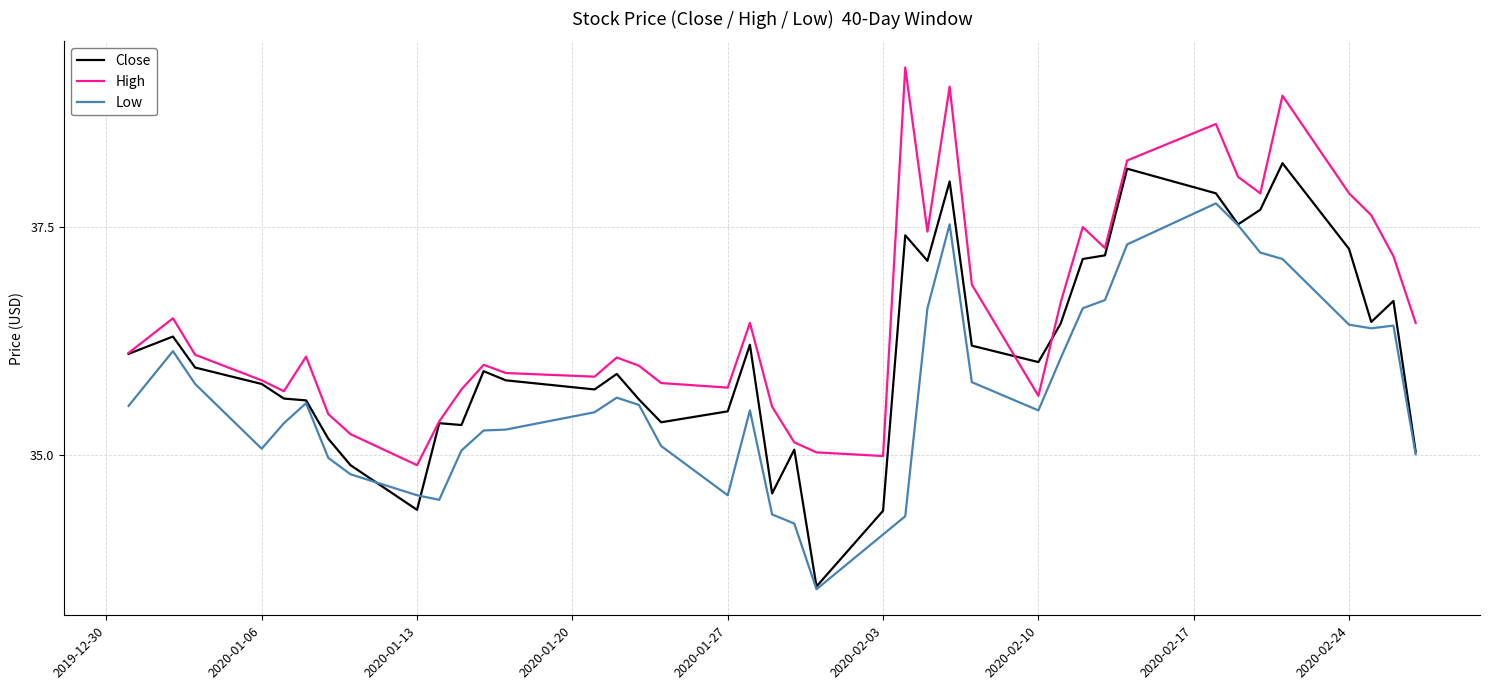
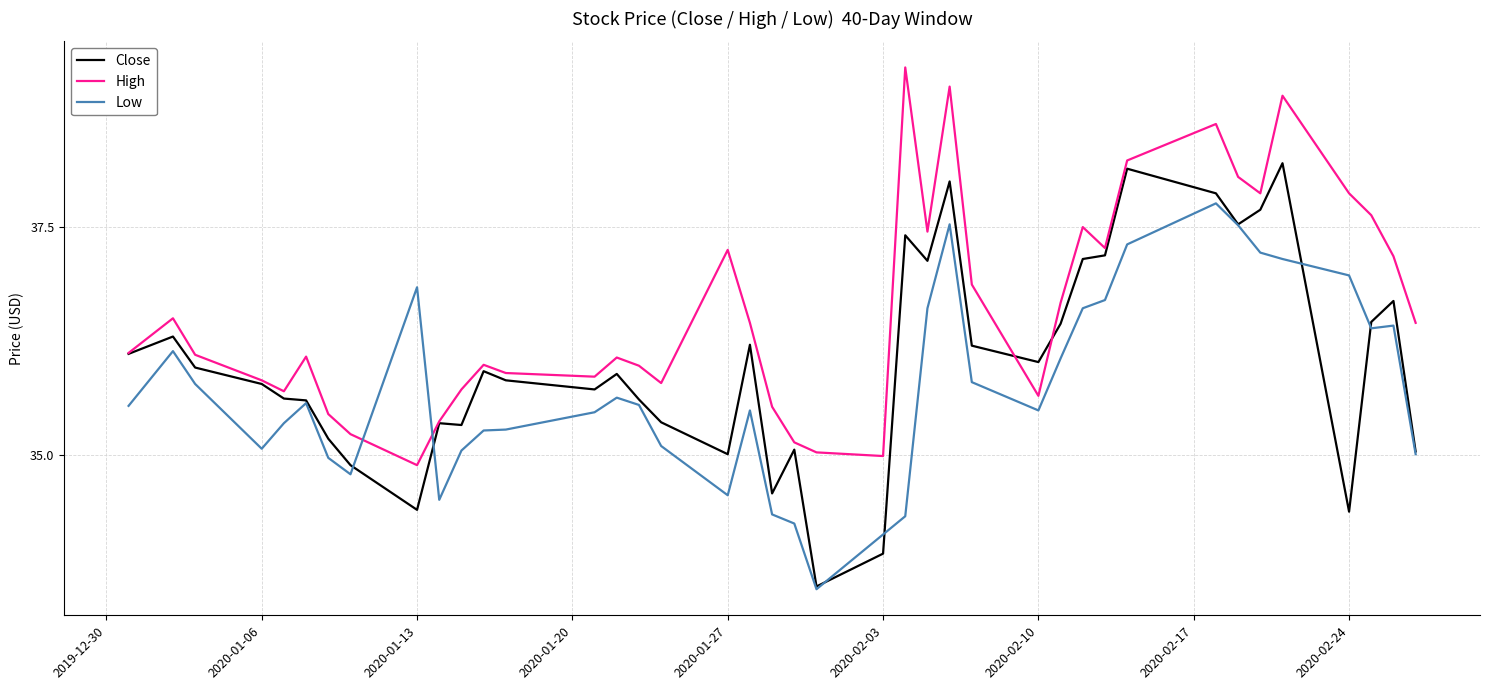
Low, 2020-01-13: 34.6 -> 36.8
Close, 2020-01-27: 35.5 -> 35.0
High, 2020-01-27: 35.7 -> 37.3
Close, 2020-02-03: 34.4 -> 33.9
Close, 2020-02-24: 37.3 -> 34.4
Low, 2020-02-24: 36.4 -> 37.0
